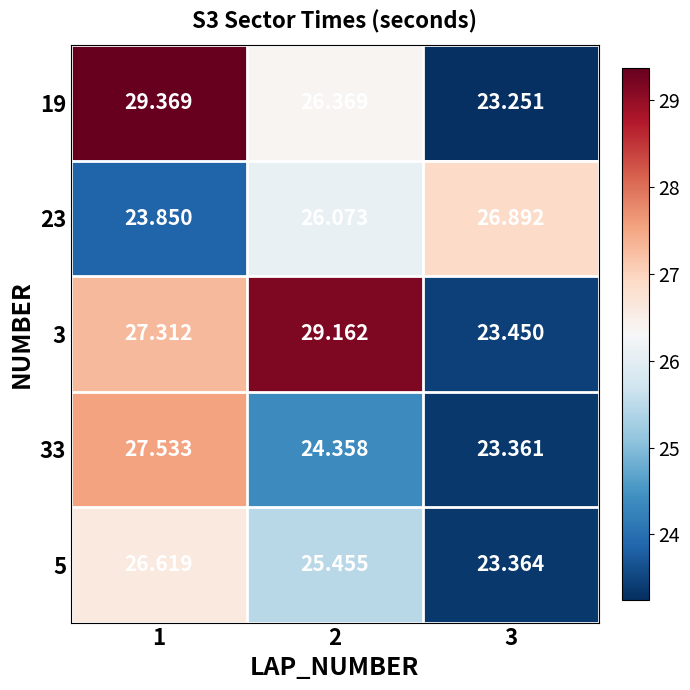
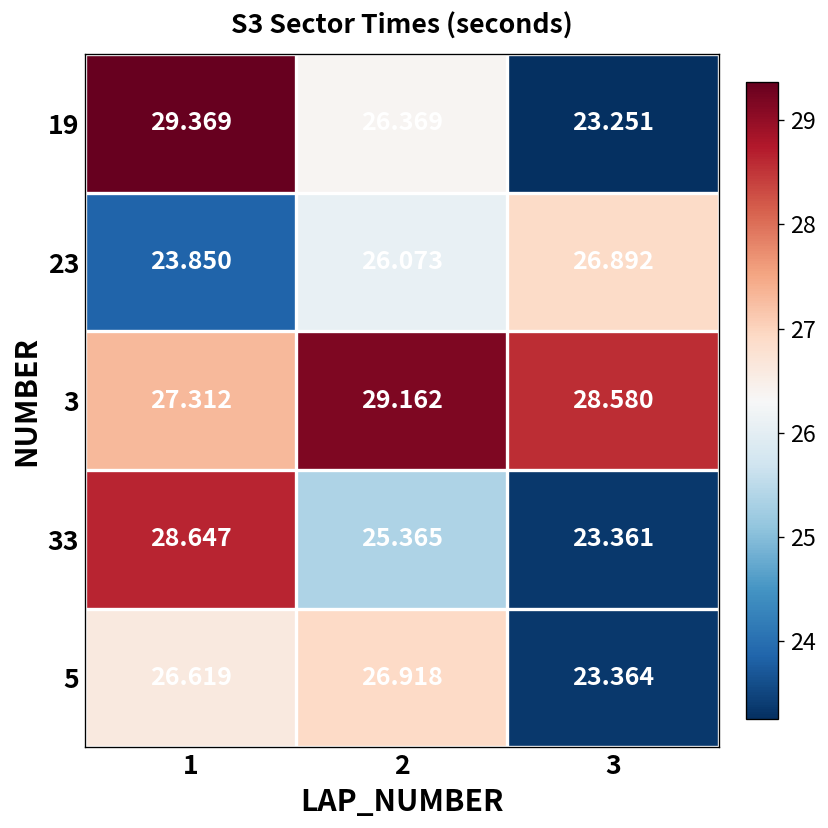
3, 3: 23.450 -> 28.580
33, 1: 27.533 -> 28.647
33, 2: 24.358 -> 25.365
5, 2: 25.455 -> 26.918
